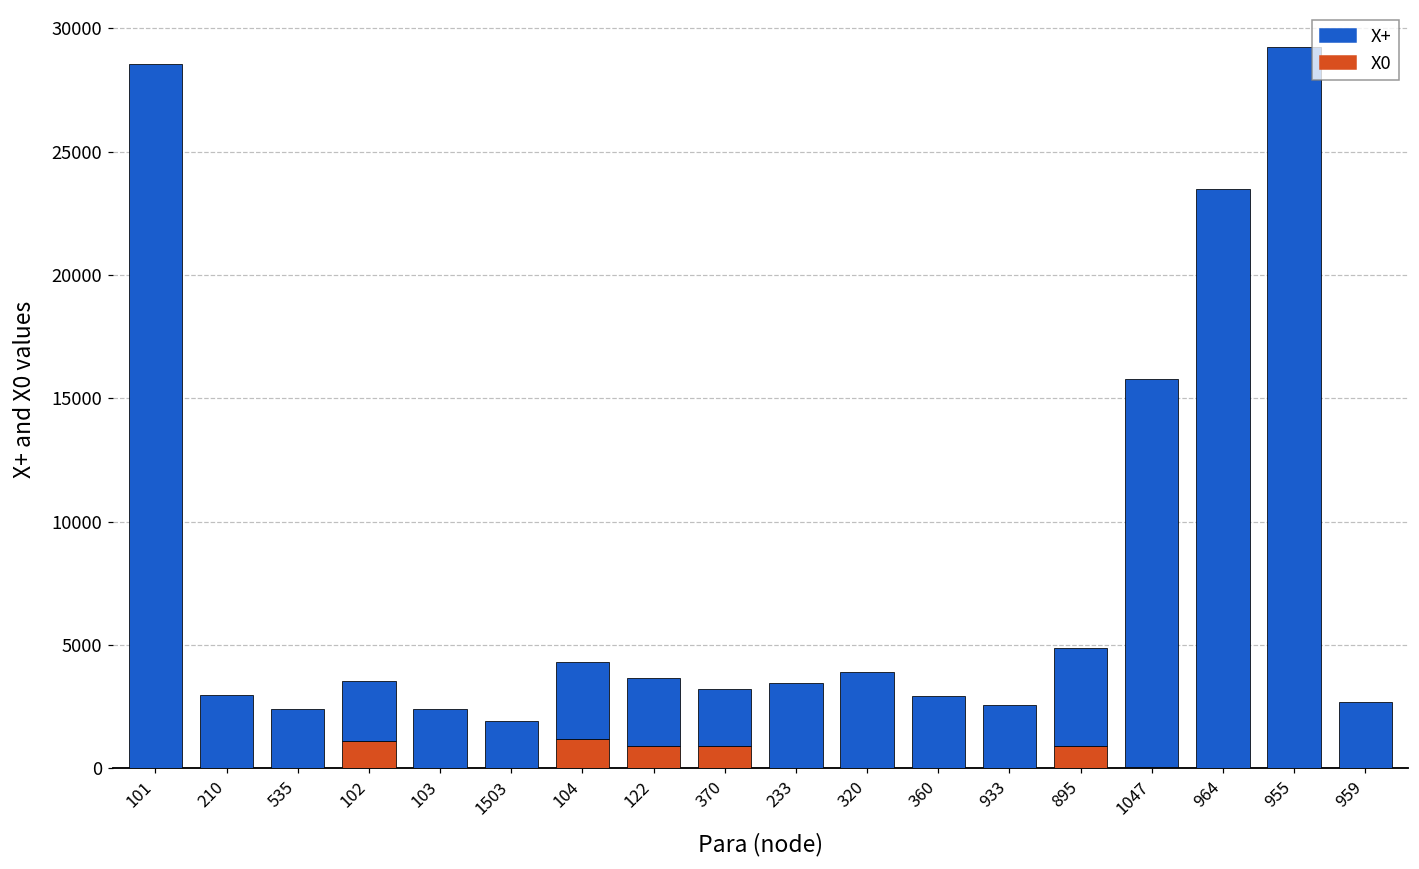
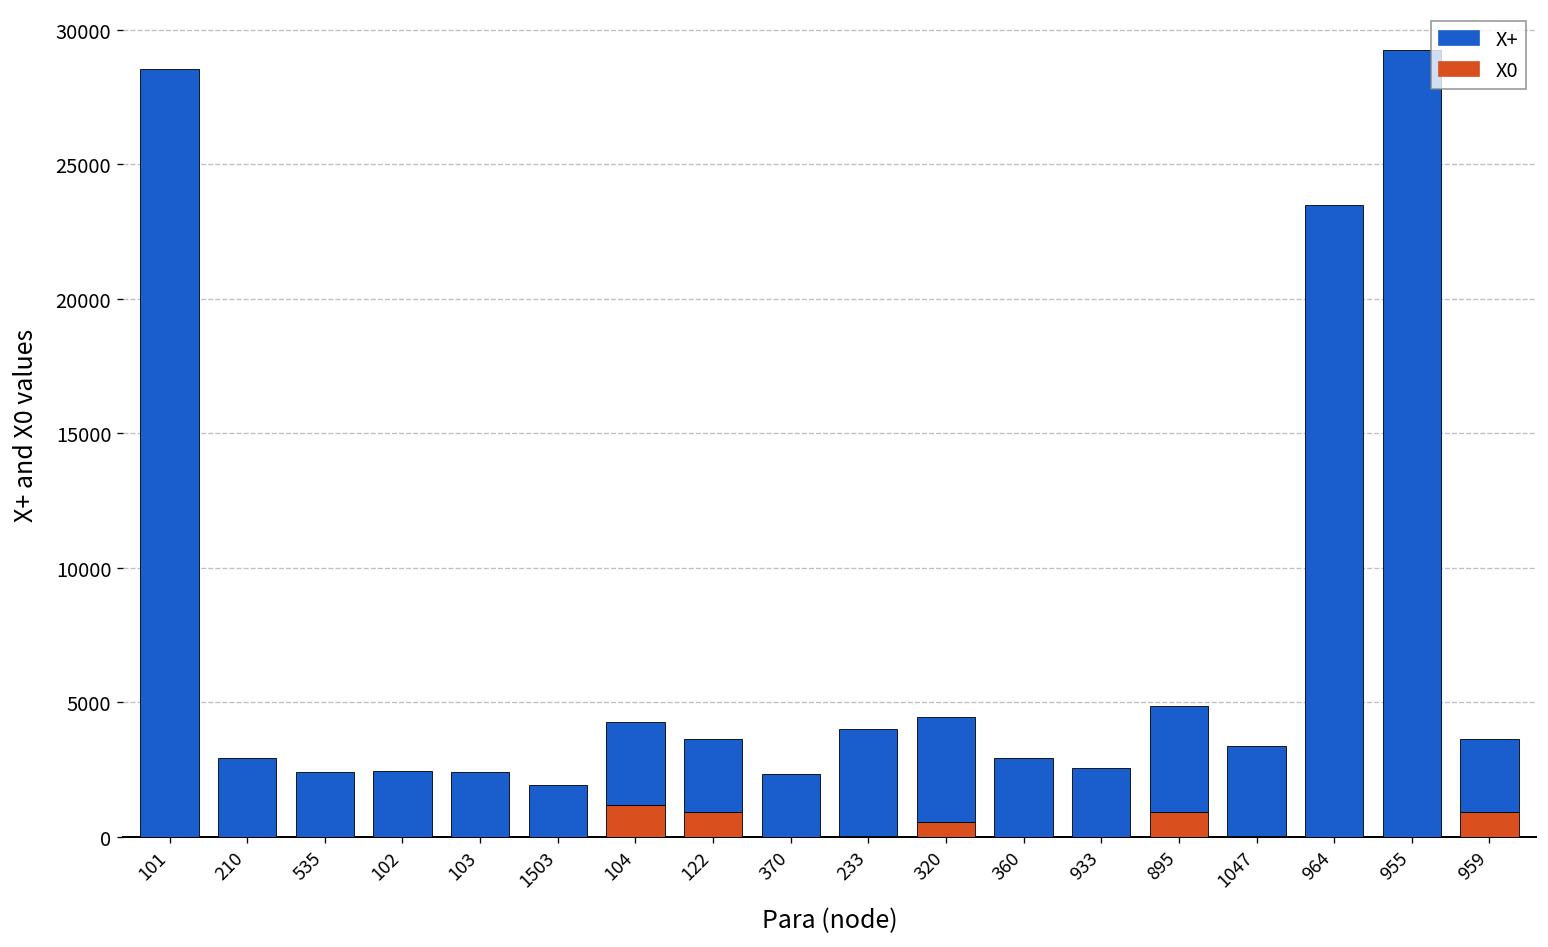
X0, 102: 1100 -> 0
X0, 370: 900 -> 0
X+, 233: 3400 -> 4000
X0, 320: 0 -> 600
X+, 1047: 15700 -> 3300
X0, 959: 0 -> 900
